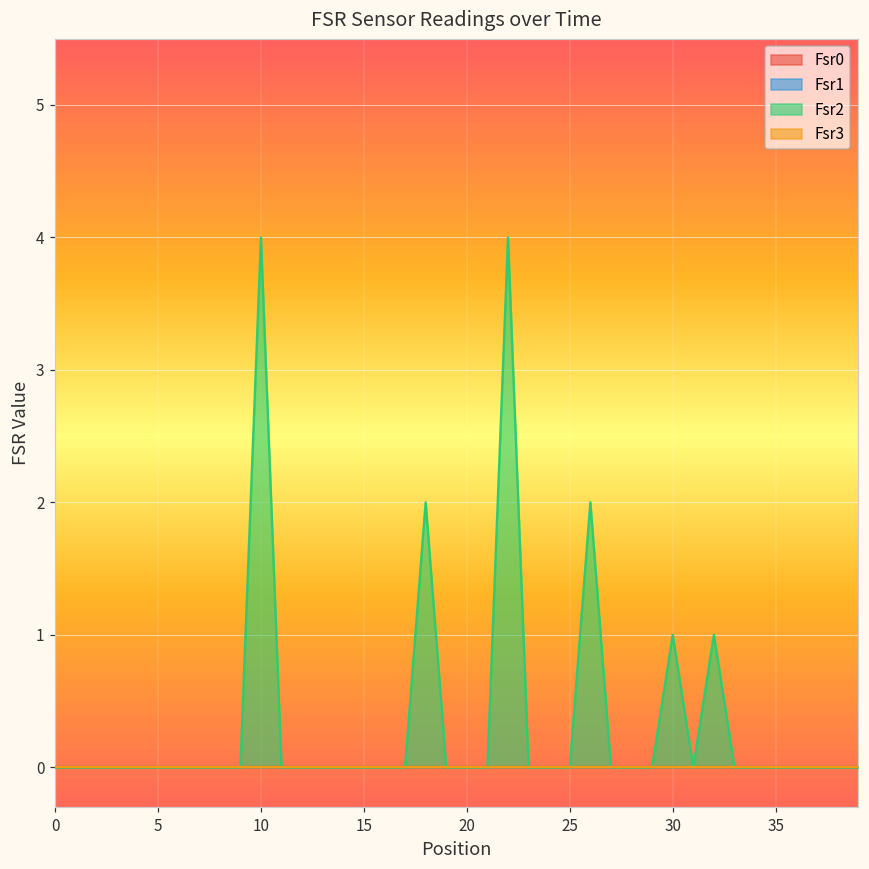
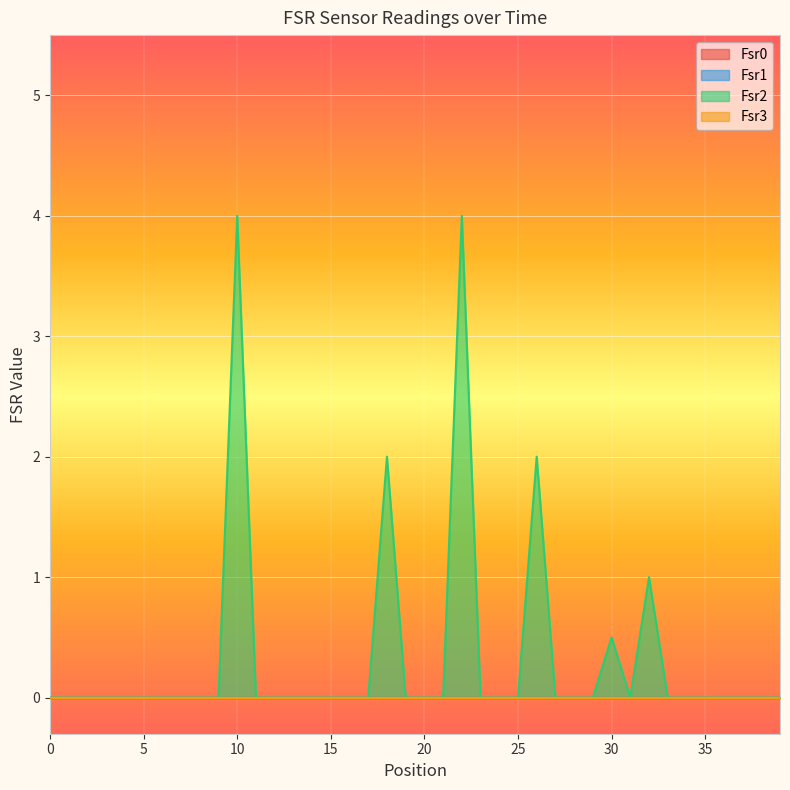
Fsr2, 30: 1.0 -> 0.5
